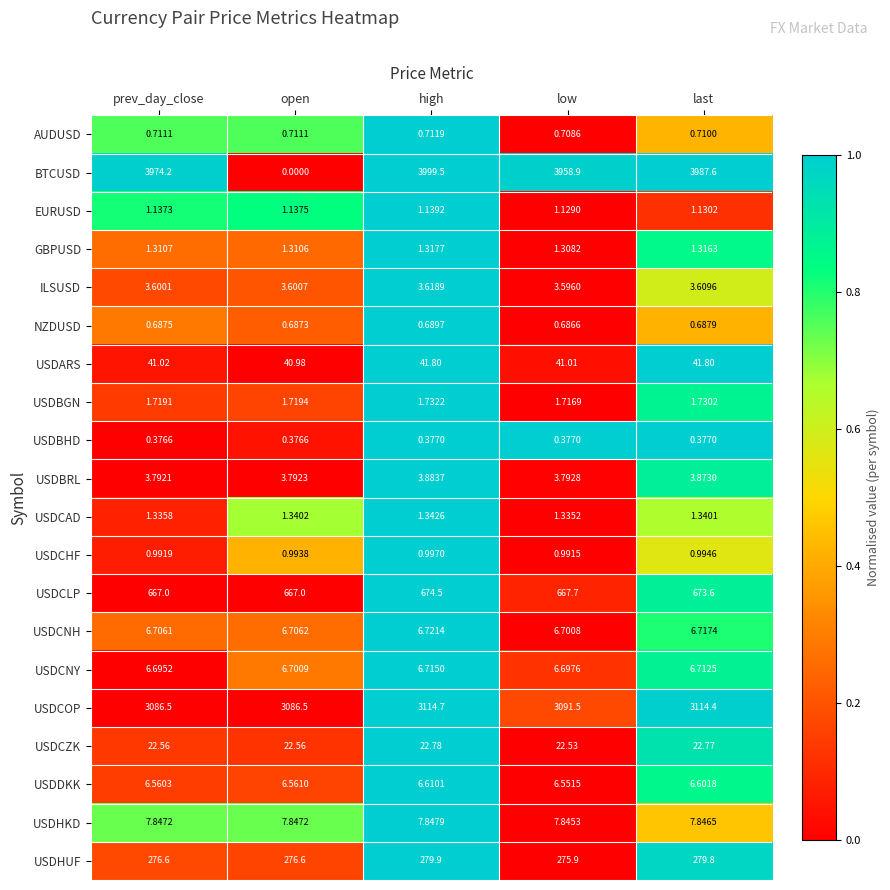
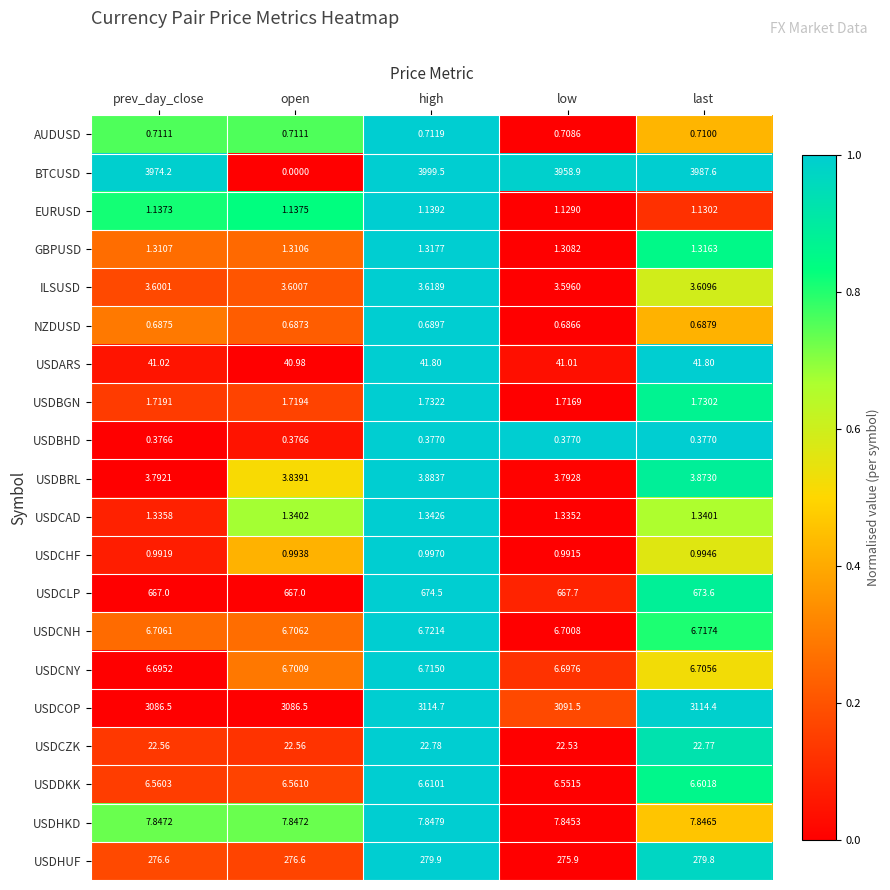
USDBRL, open: 3.7923 -> 3.8391
USDCNY, last: 6.7125 -> 6.7056
